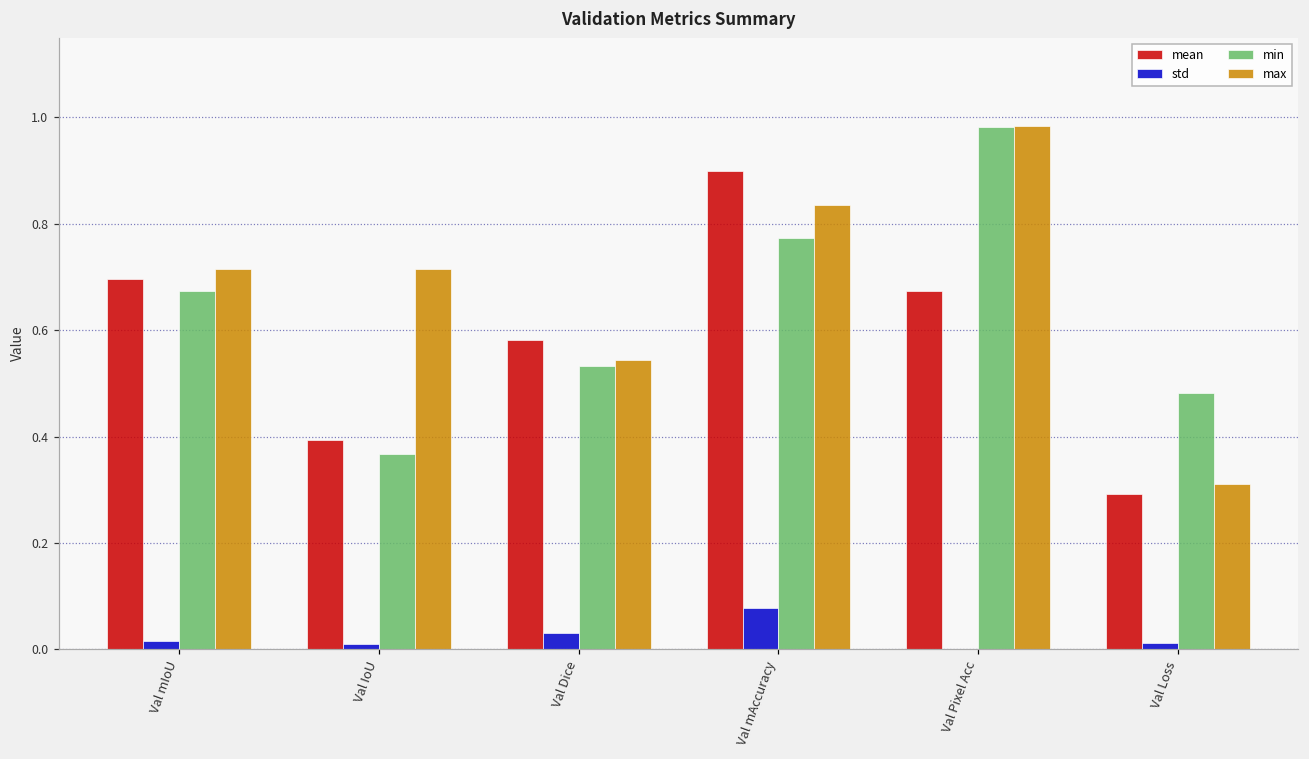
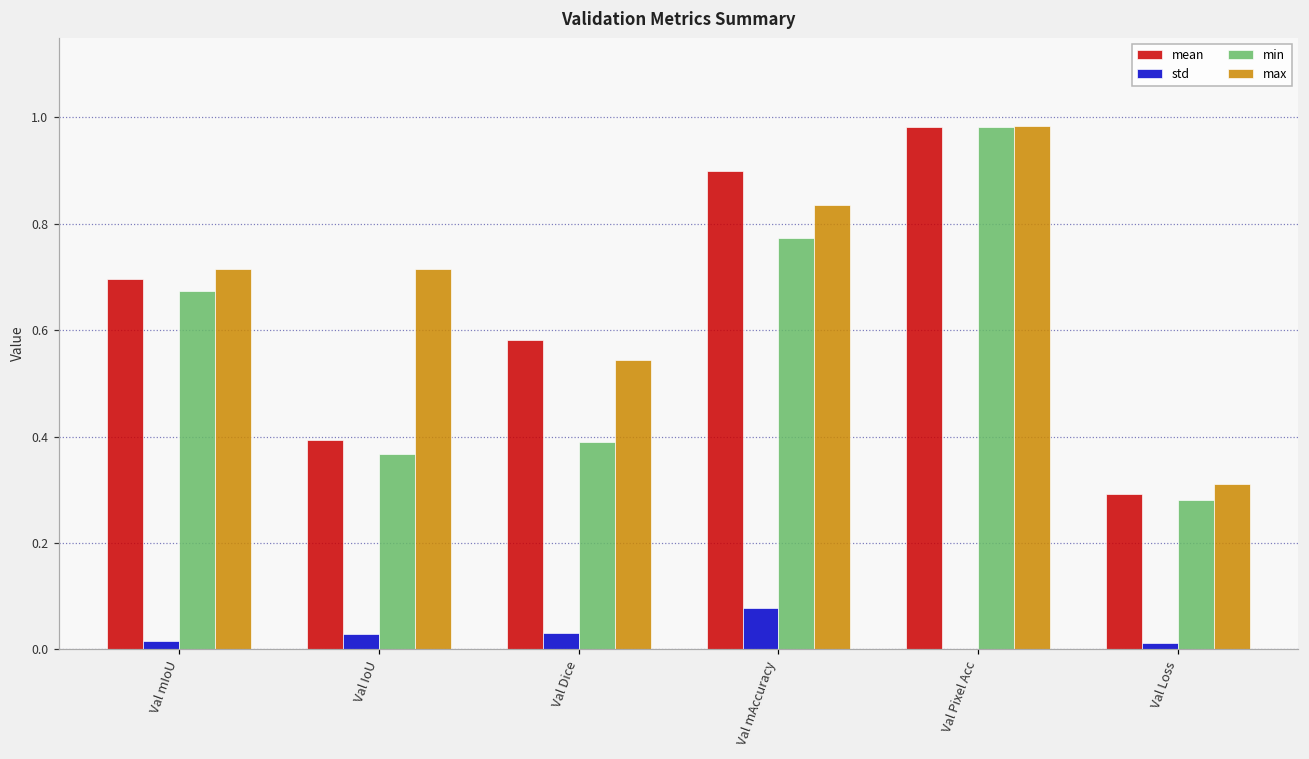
std, Val IoU: 0.01 -> 0.03
min, Val Dice: 0.53 -> 0.39
mean, Val Pixel Acc: 0.67 -> 0.98
min, Val Loss: 0.48 -> 0.28
